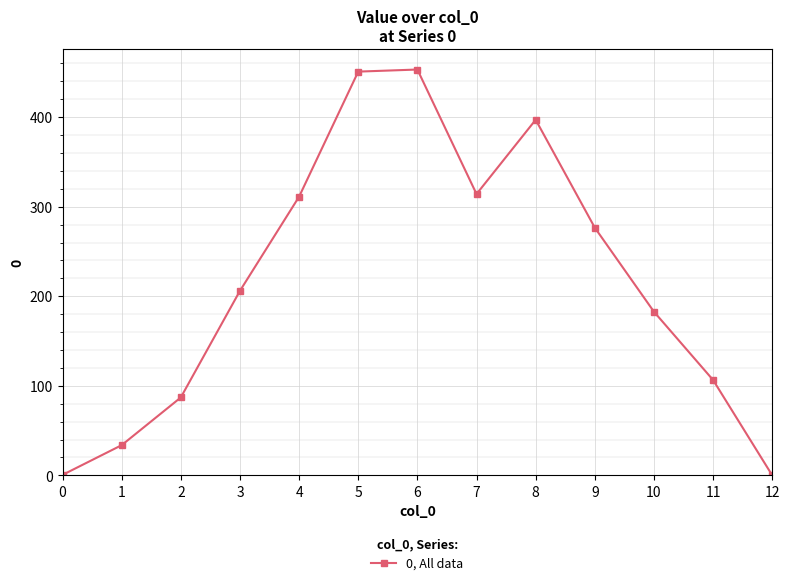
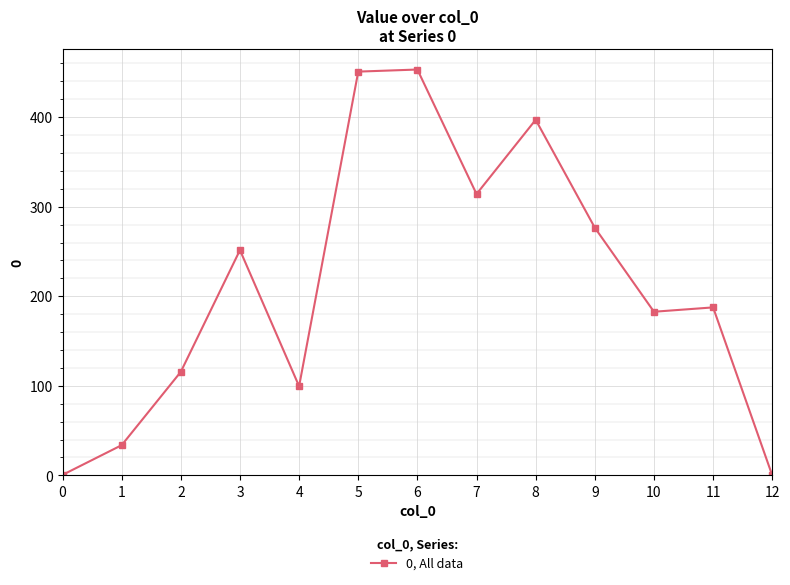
2: 90 -> 120
3: 210 -> 250
4: 310 -> 100
11: 110 -> 190
